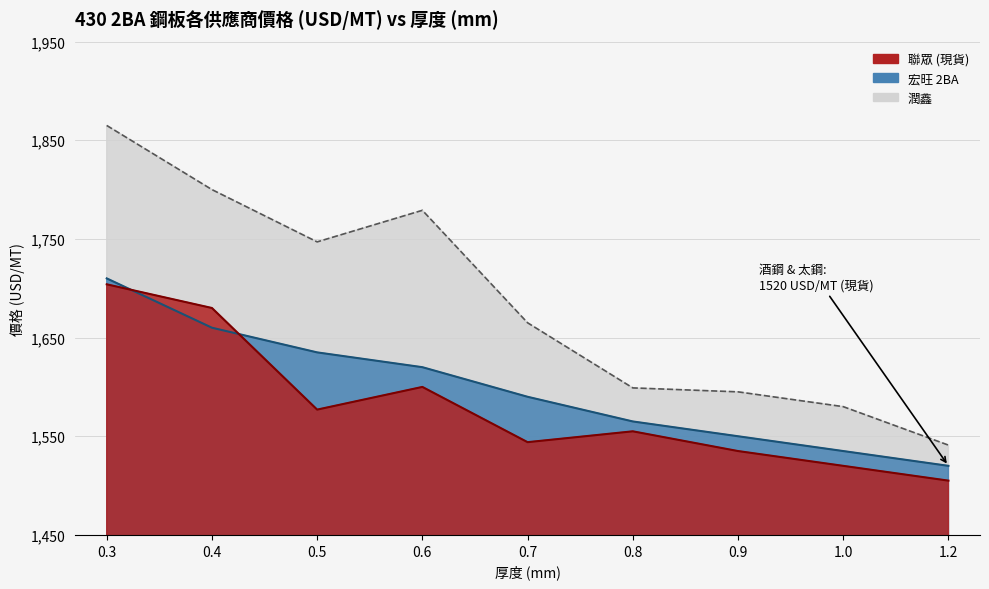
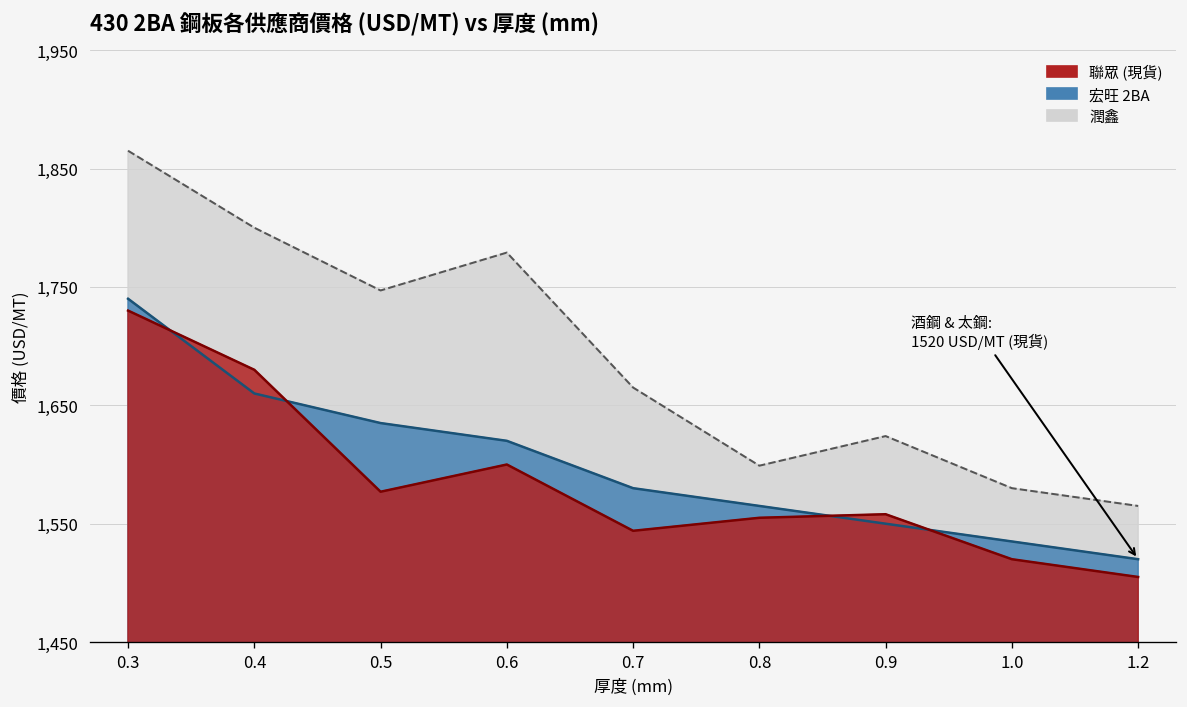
宏旺 2BA, 0.3: 1,710 -> 1,740
聯眾 (現貨), 0.3: 1,700 -> 1,730
宏旺 2BA, 0.7: 1,590 -> 1,580
潤鑫, 0.9: 1,600 -> 1,620
聯眾 (現貨), 0.9: 1,540 -> 1,560
潤鑫, 1.2: 1,540 -> 1,570
